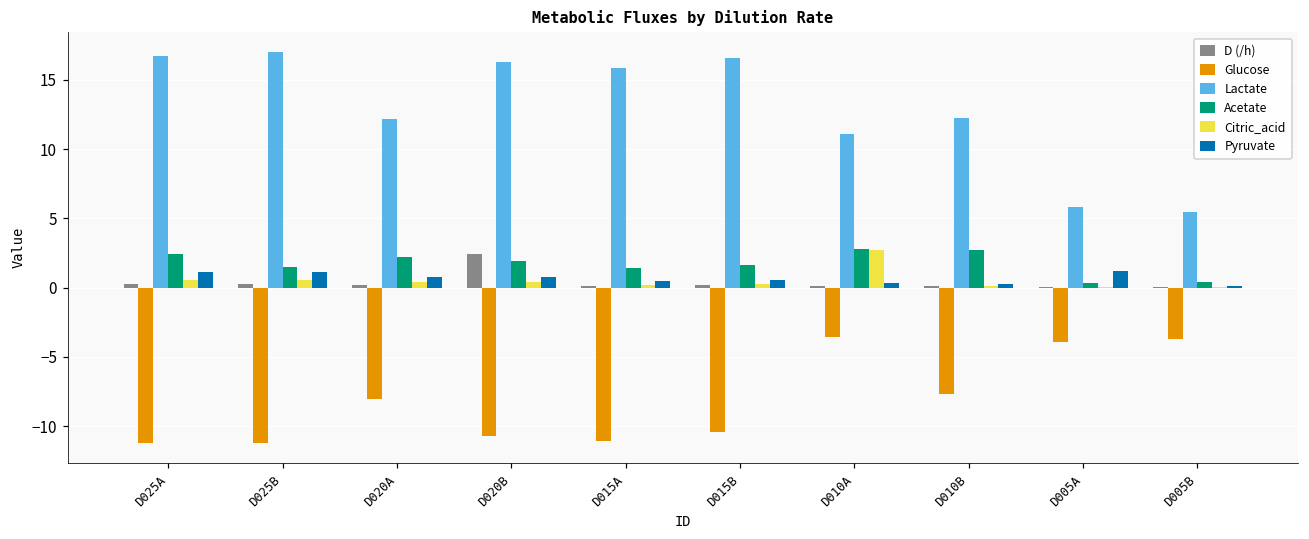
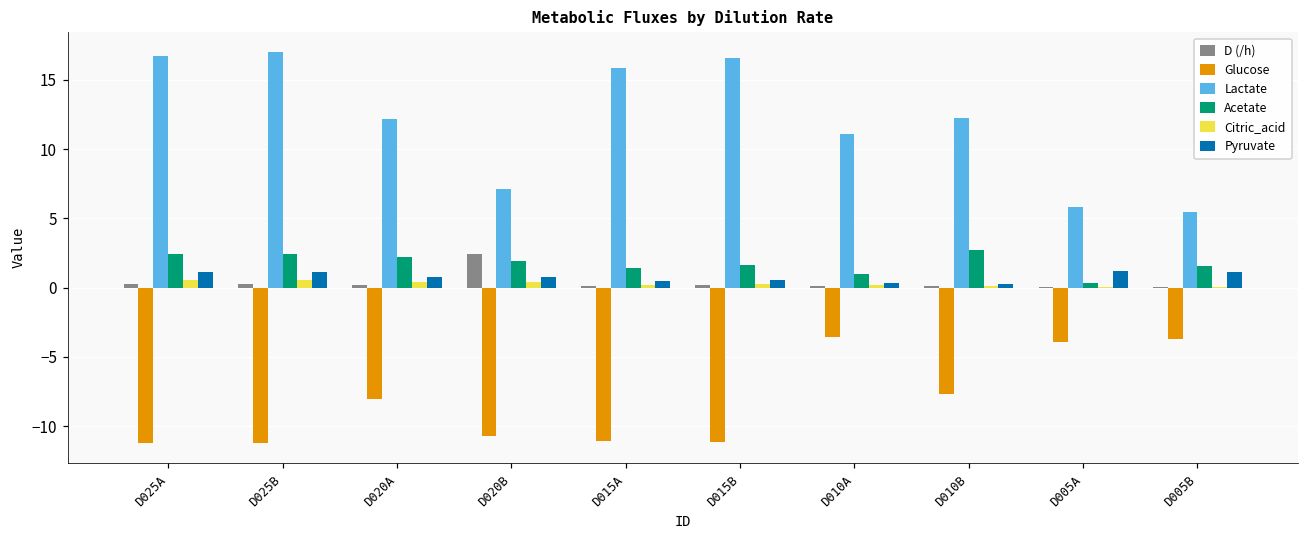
Acetate, D025B: 1.5 -> 2.4
Lactate, D020B: 16.3 -> 7.1
Glucose, D015B: -10.4 -> -11.2
Acetate, D010A: 2.8 -> 1.0
Citric_acid, D010A: 2.7 -> 0.2
Acetate, D005B: 0.4 -> 1.6
Pyruvate, D005B: 0.1 -> 1.1
